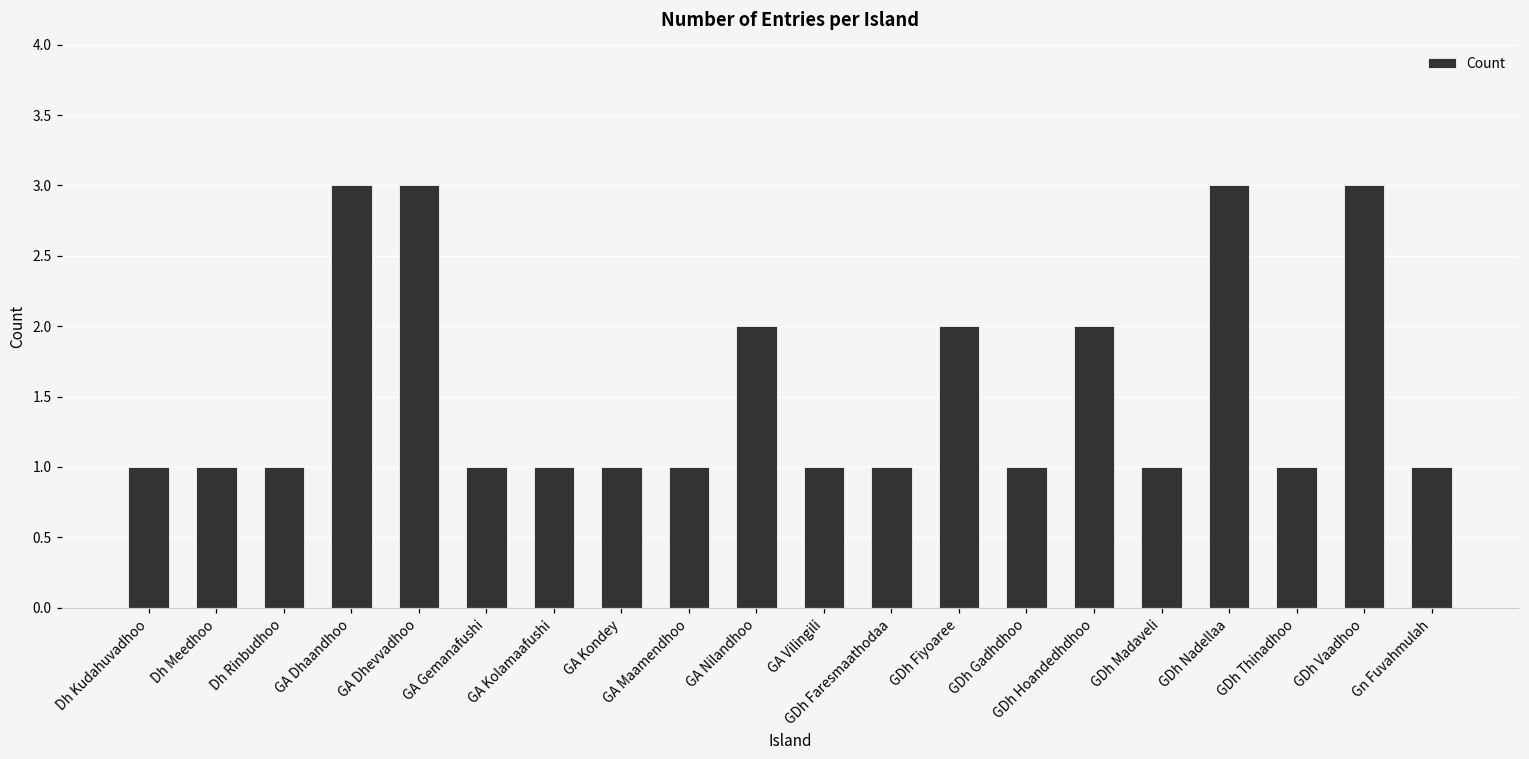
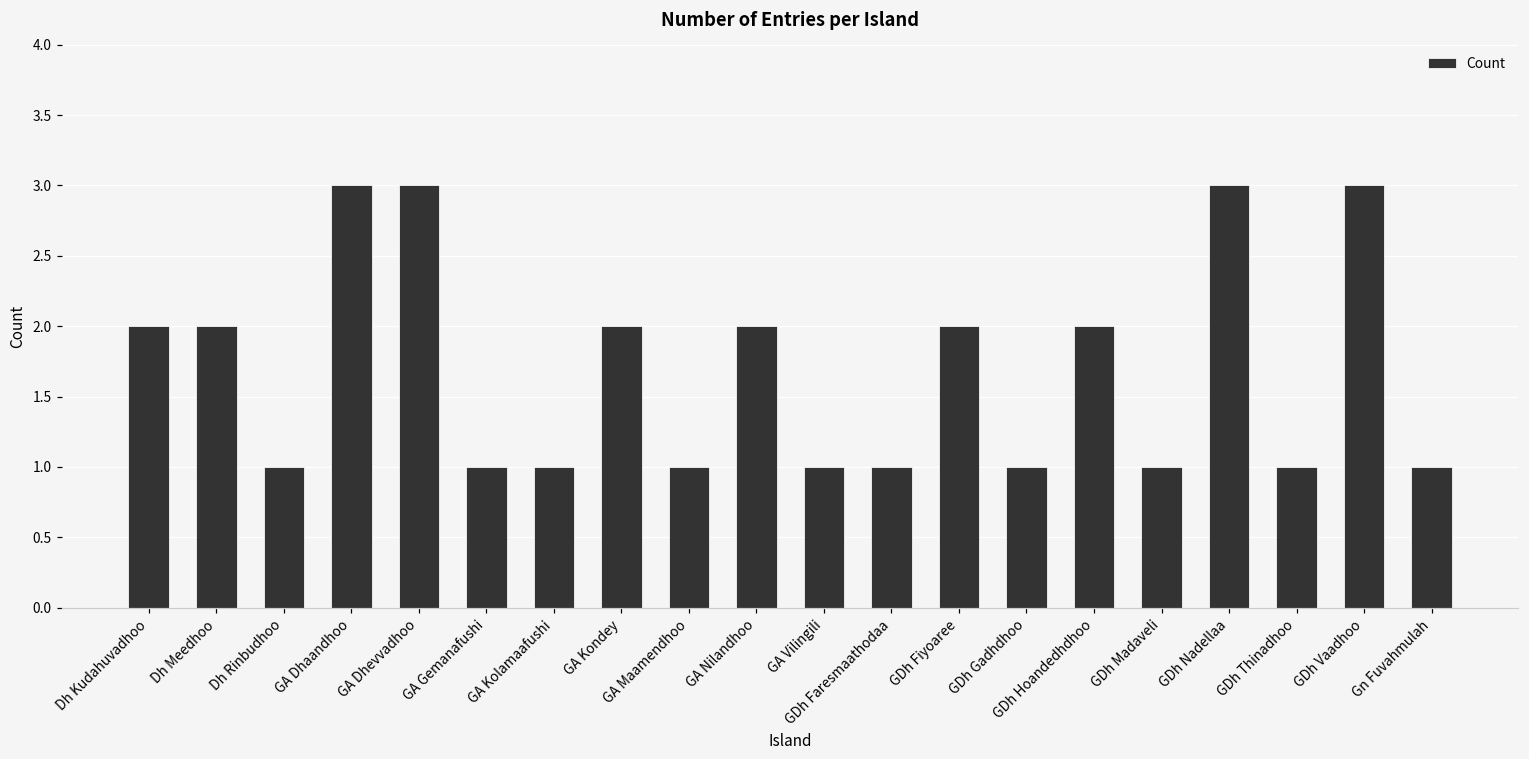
Dh Kudahuvadhoo: 1 -> 2
Dh Meedhoo: 1 -> 2
GA Kondey: 1 -> 2
